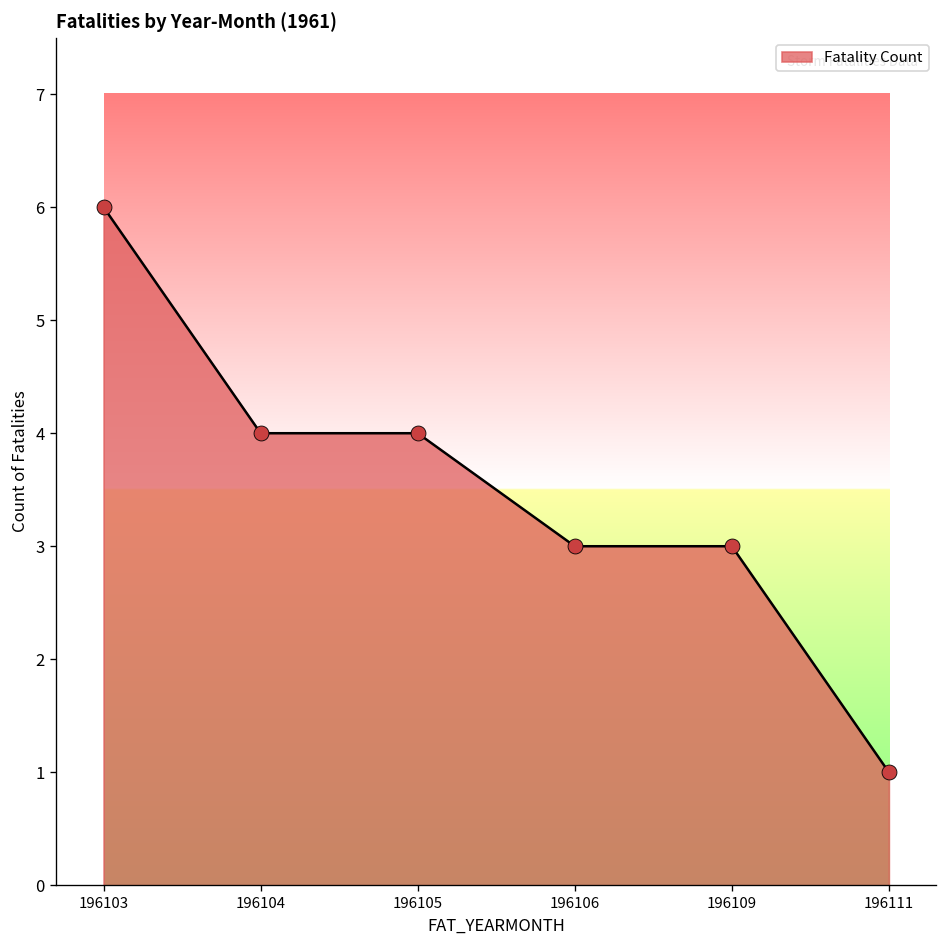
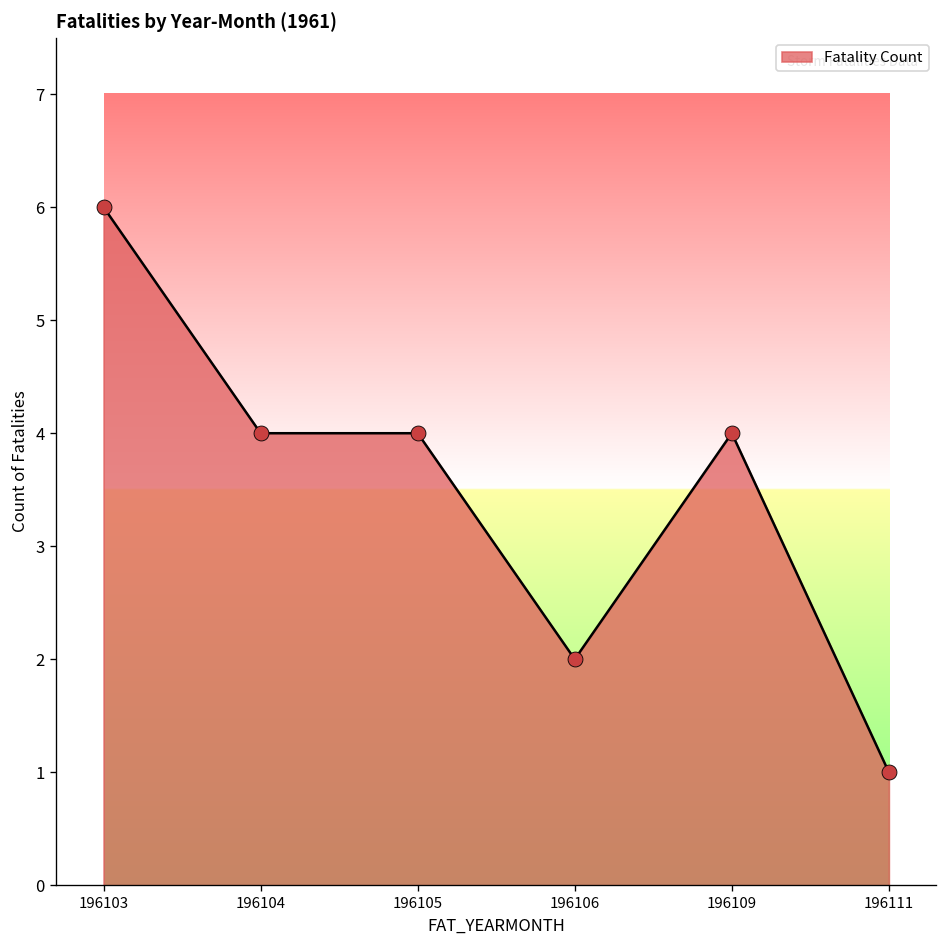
196106: 3 -> 2
196109: 3 -> 4
